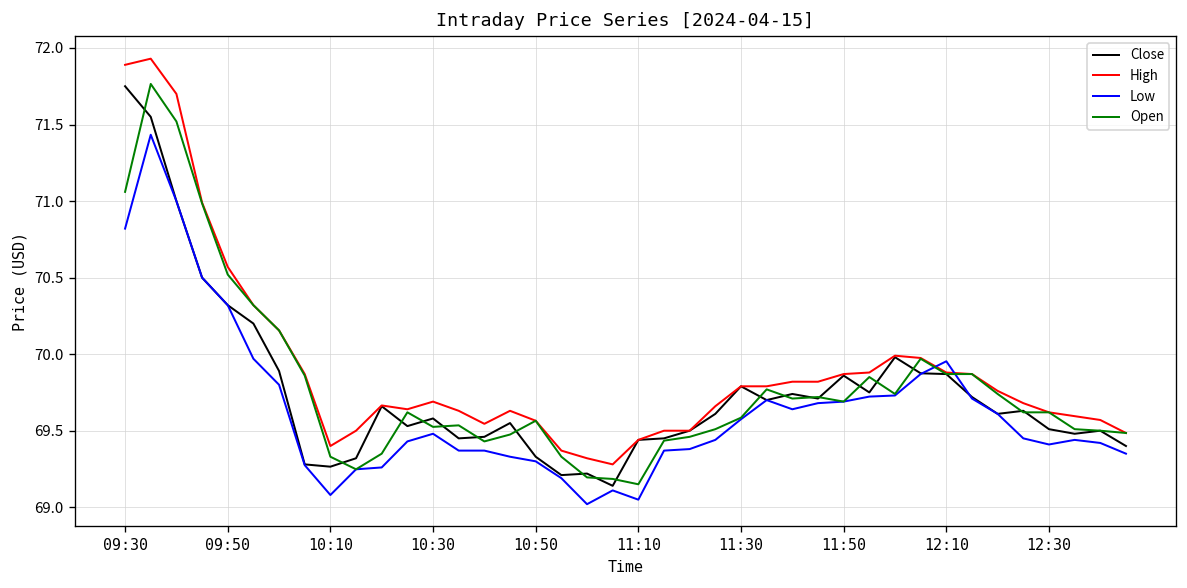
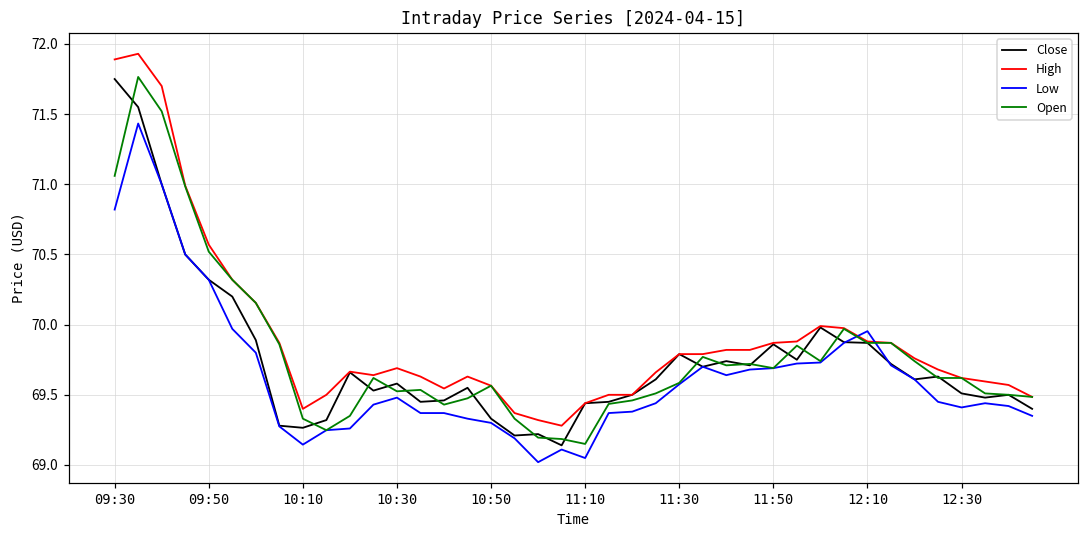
Low, 10:10: 69.08 -> 69.15
